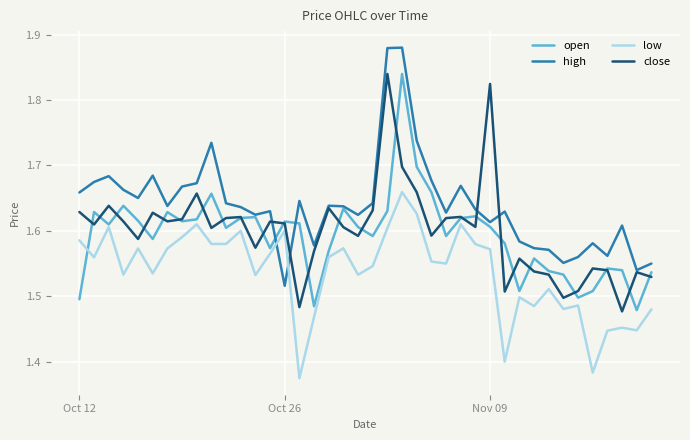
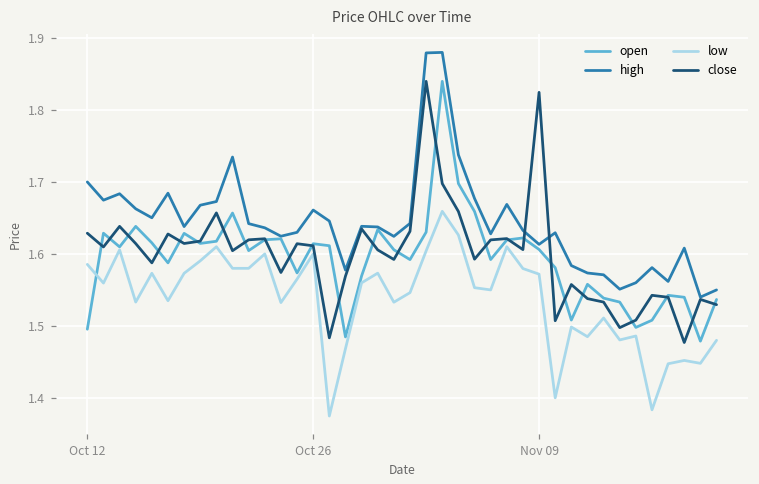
high, Oct 12: 1.66 -> 1.70
high, Oct 26: 1.52 -> 1.66
